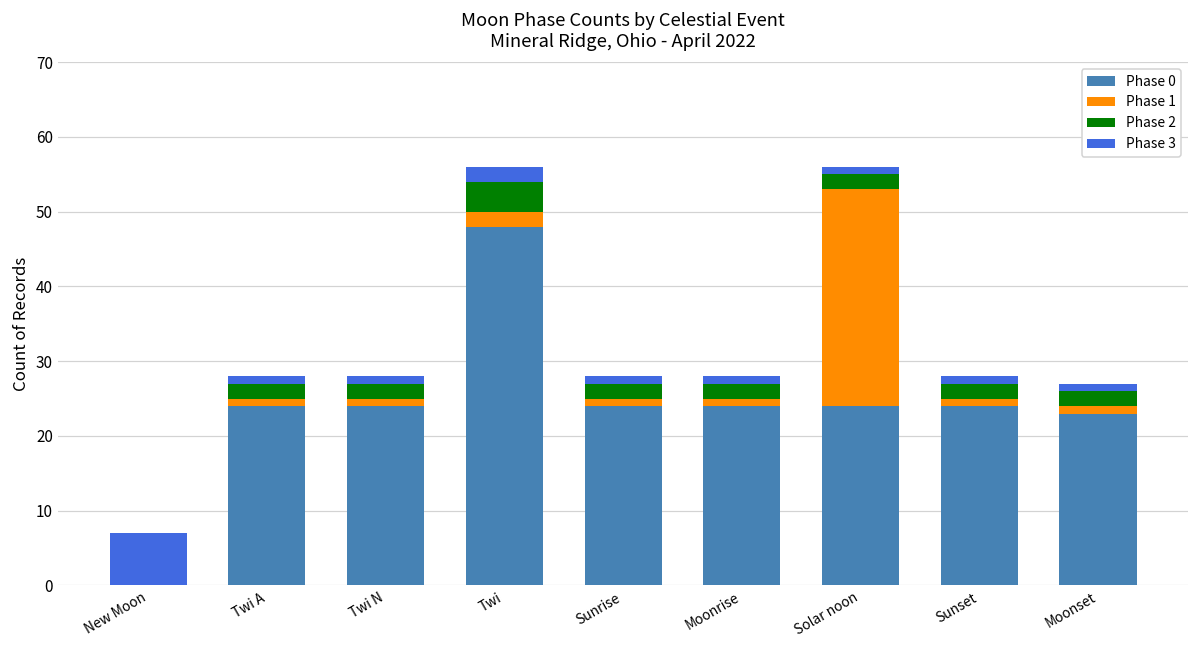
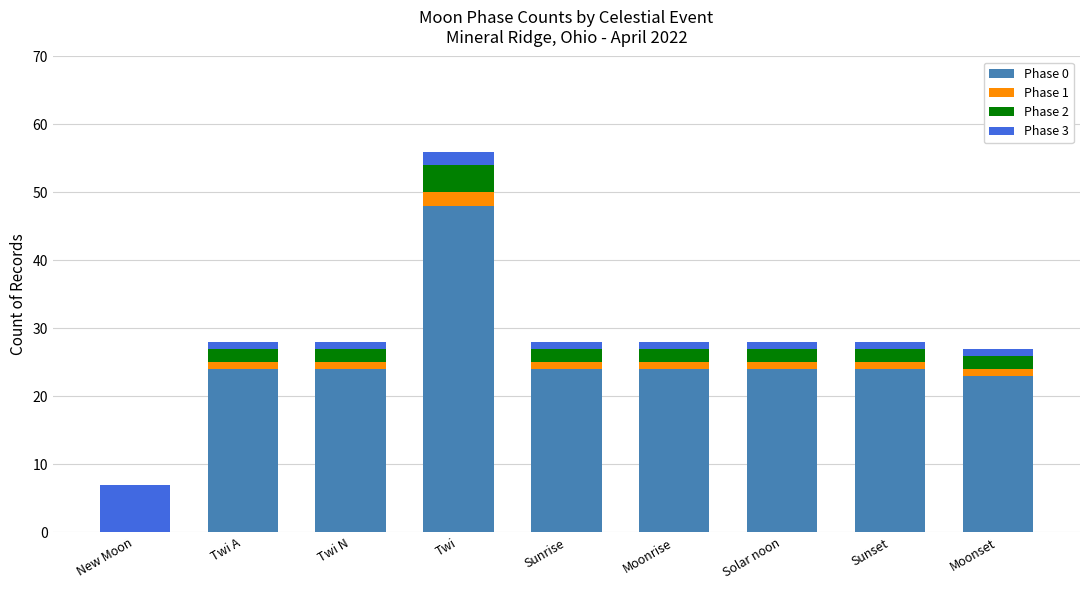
Phase 1, Solar noon: 29 -> 1
